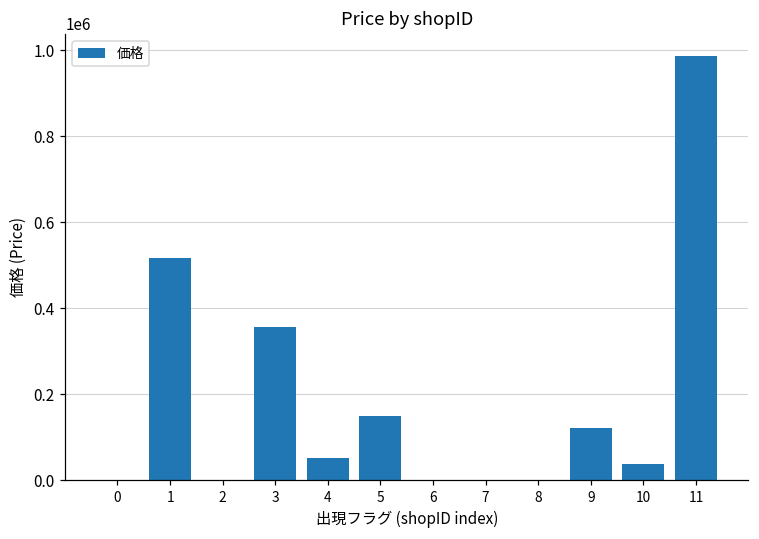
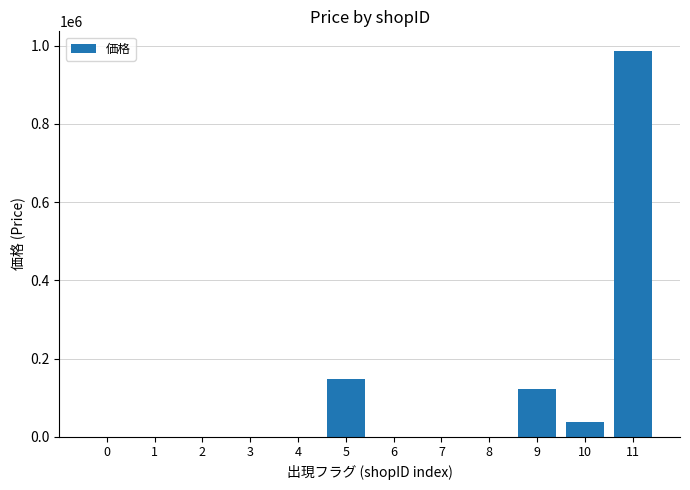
1: 520000 -> 0
3: 360000 -> 0
4: 50000 -> 0
